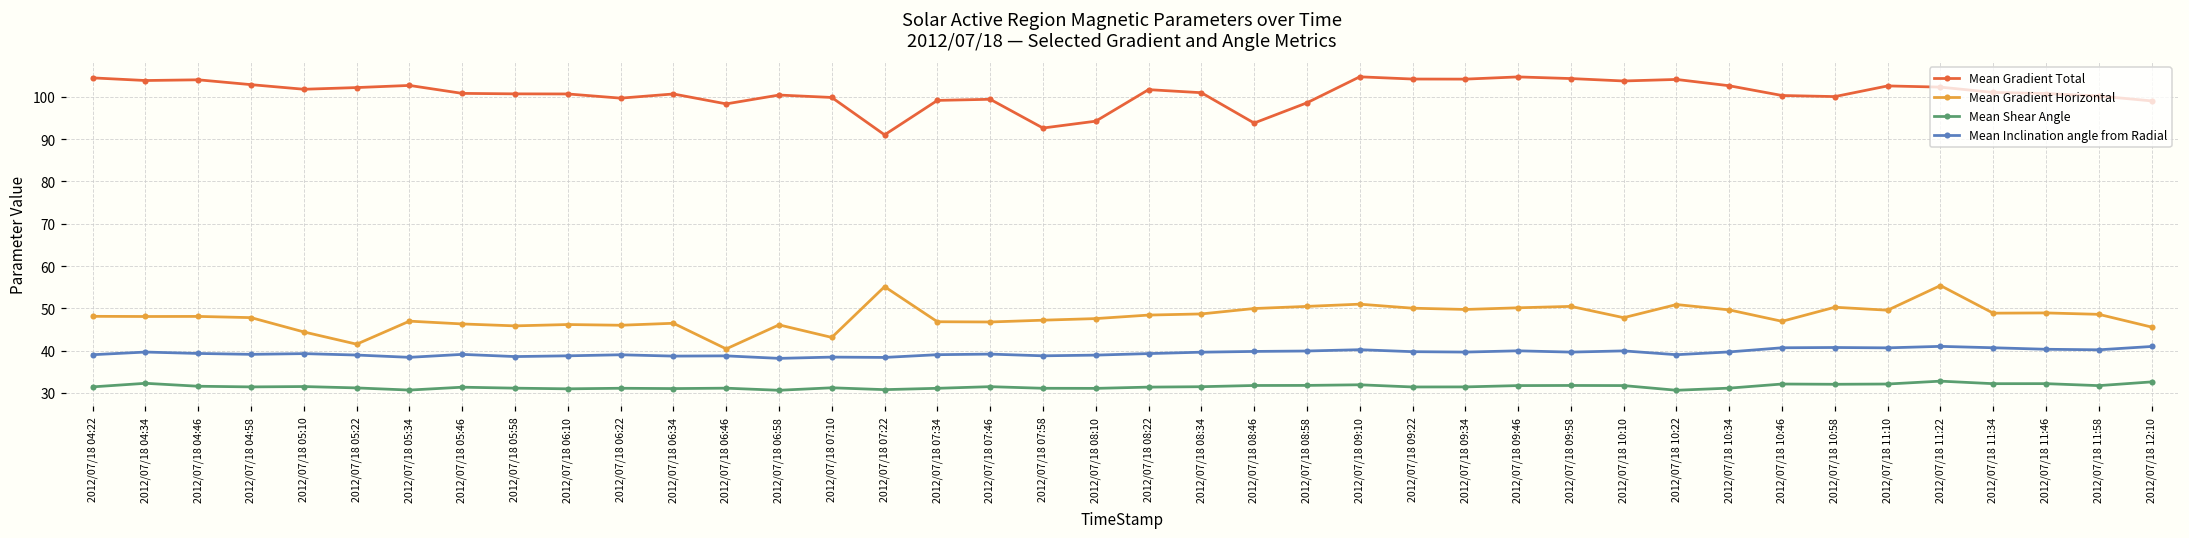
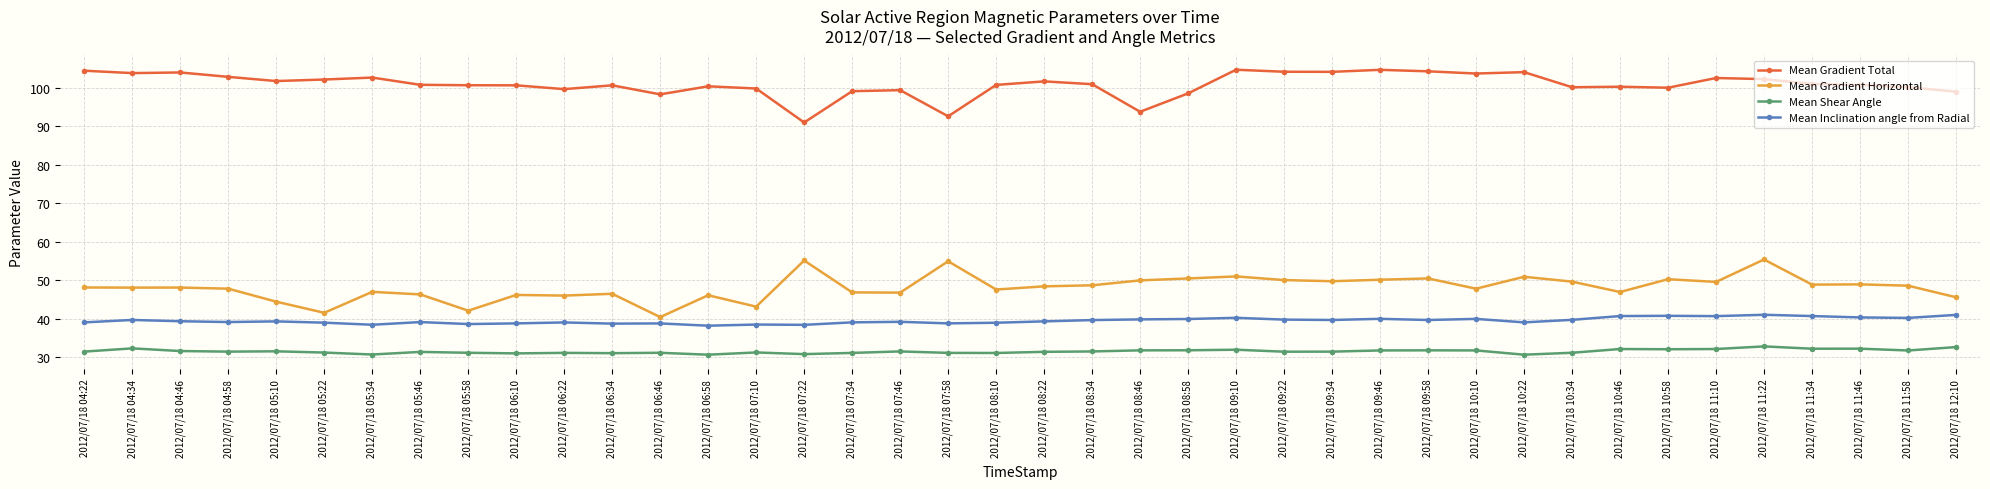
Mean Gradient Horizontal, 2012/07/18 05:58: 46 -> 42
Mean Gradient Horizontal, 2012/07/18 07:58: 47 -> 55
Mean Gradient Total, 2012/07/18 08:10: 94 -> 101
Mean Gradient Total, 2012/07/18 10:34: 103 -> 100
